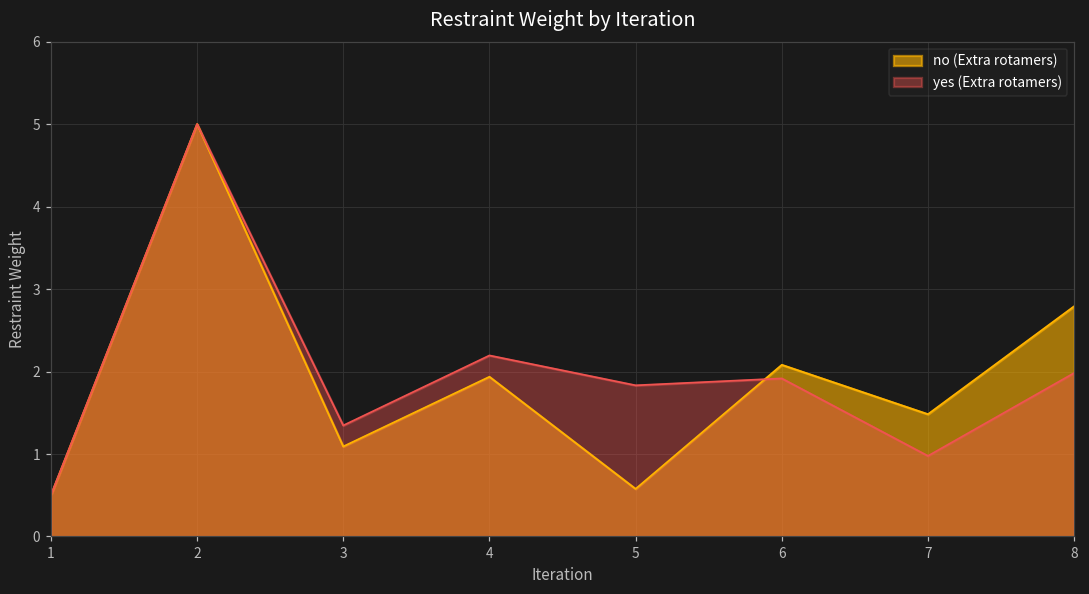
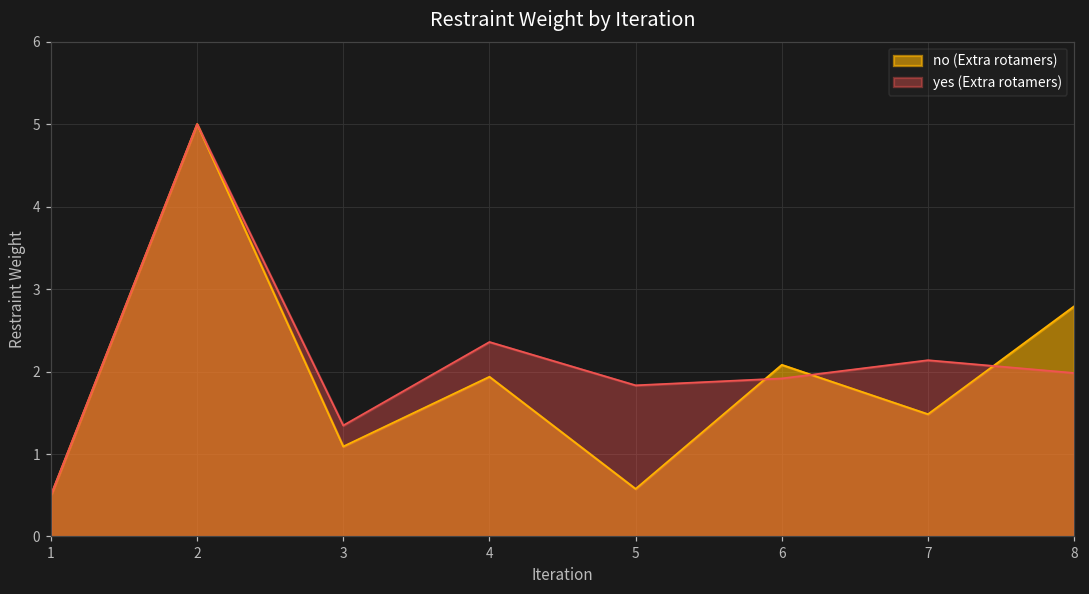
yes (Extra rotamers), 4: 2.2 -> 2.4
yes (Extra rotamers), 7: 1.0 -> 2.1
